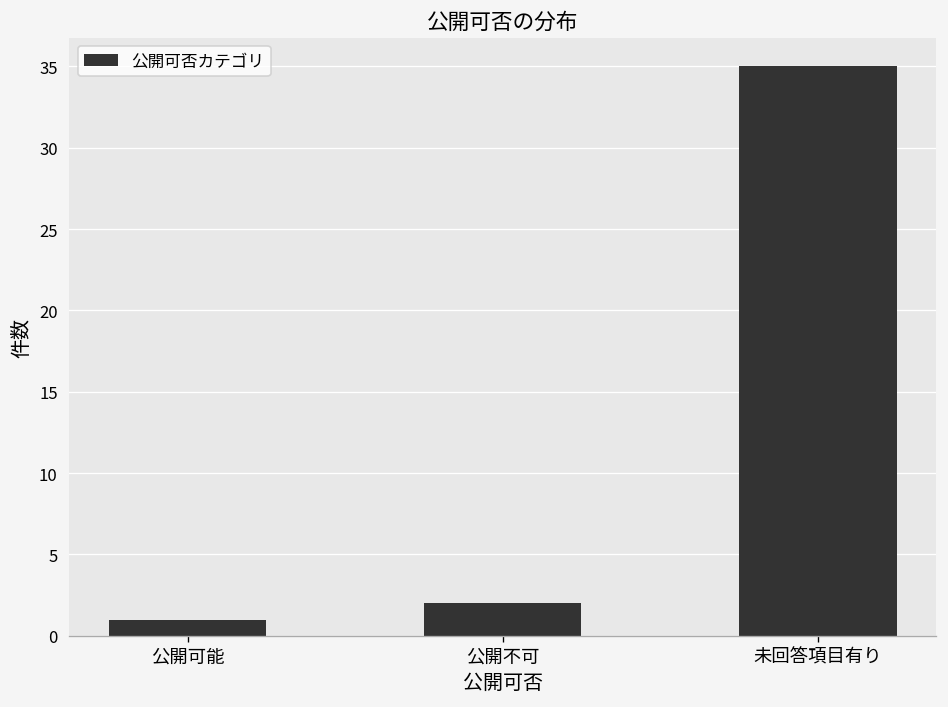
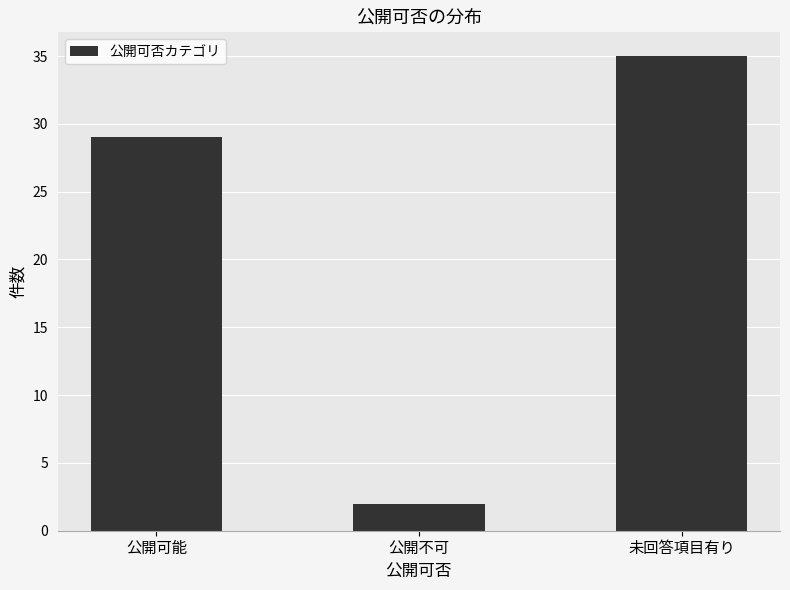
公開可能: 1 -> 29
